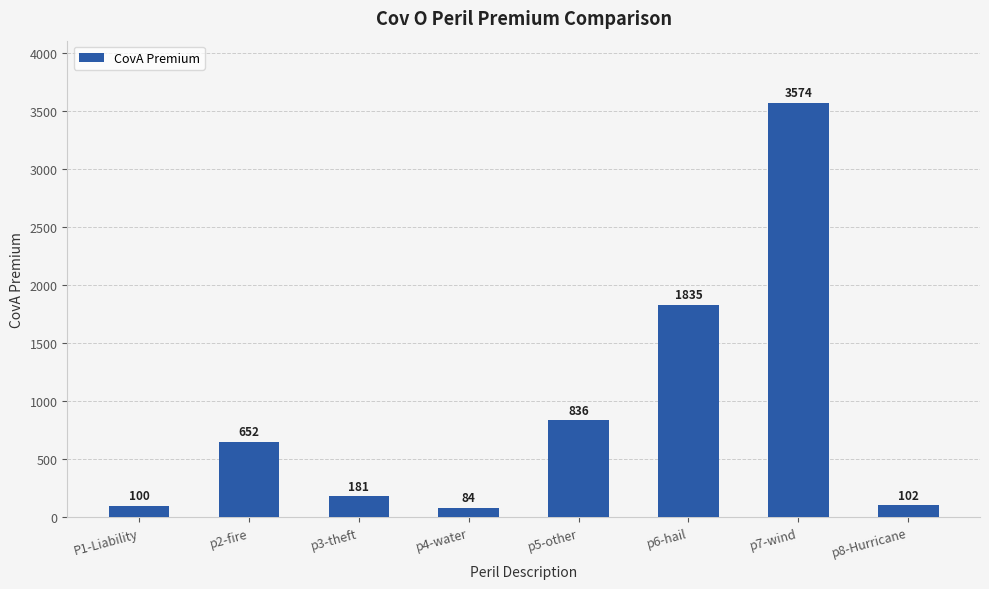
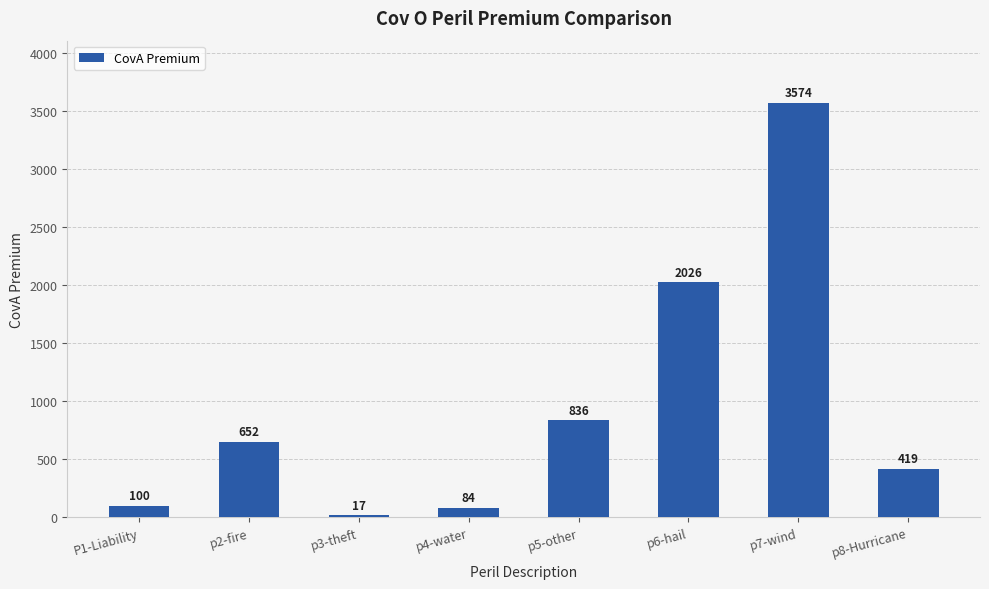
p3-theft: 181 -> 17
p6-hail: 1835 -> 2026
p8-Hurricane: 102 -> 419
